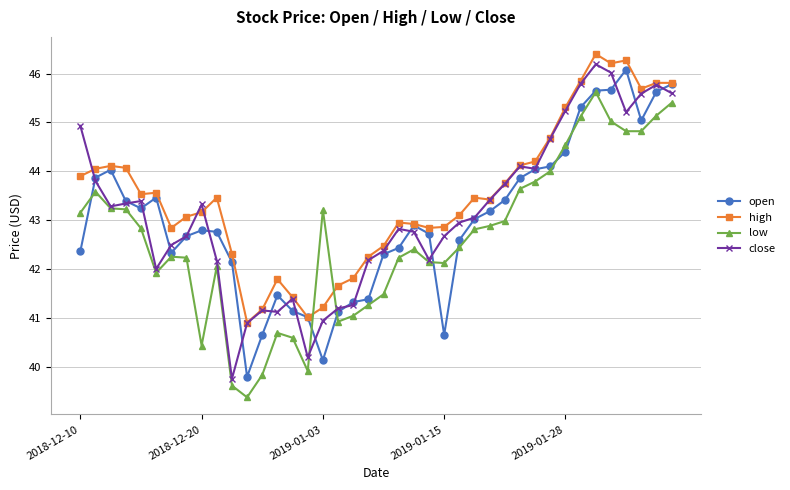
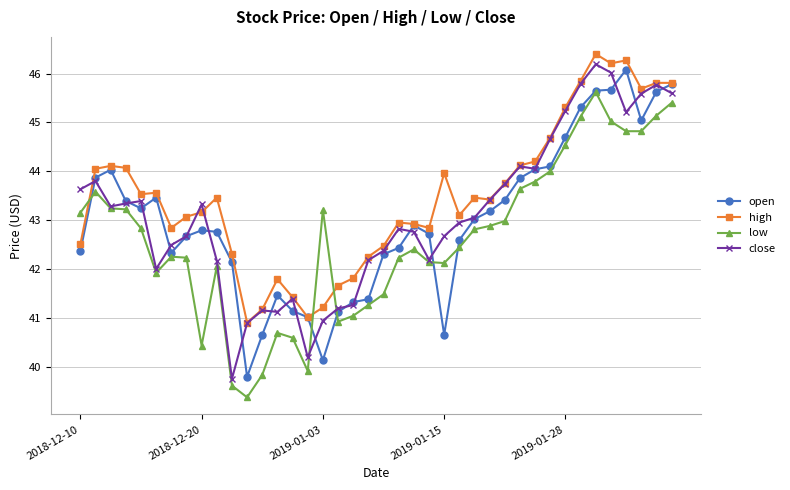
high, 2018-12-10: 43.9 -> 42.5
close, 2018-12-10: 44.9 -> 43.6
high, 2019-01-15: 42.9 -> 44.0
open, 2019-01-28: 44.4 -> 44.7
